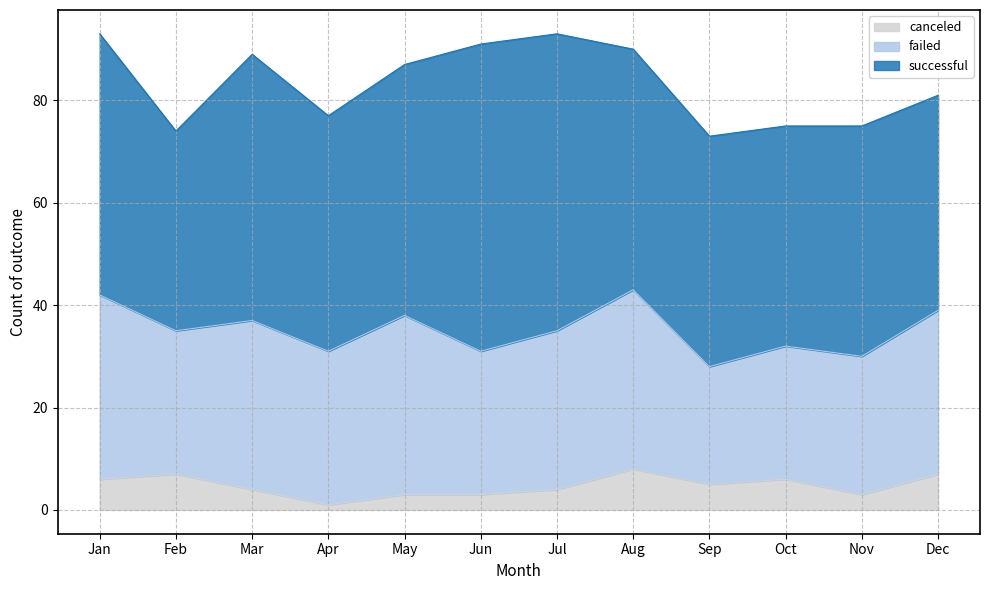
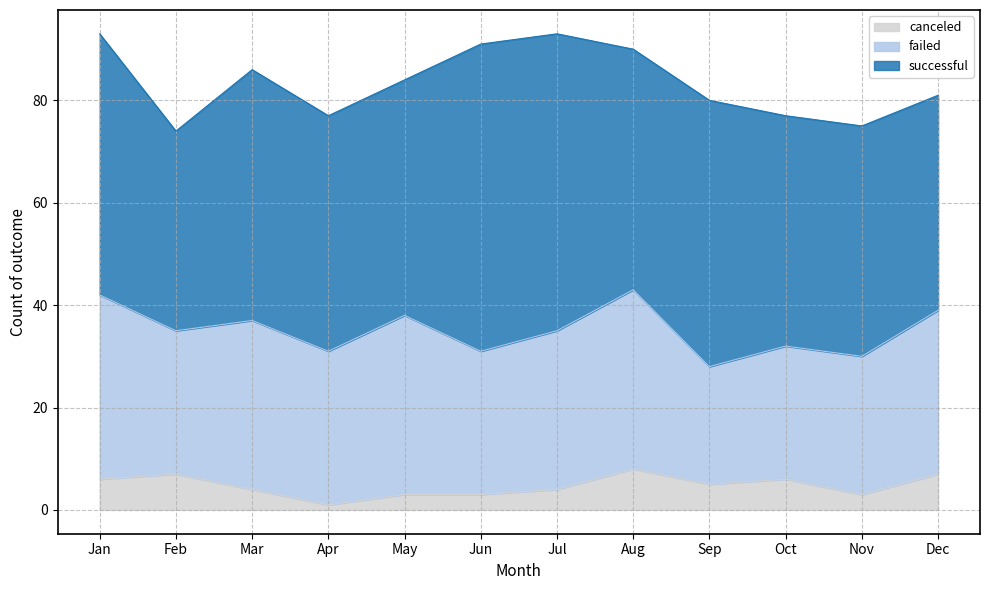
successful, Mar: 52 -> 49
successful, May: 49 -> 46
successful, Sep: 45 -> 52
successful, Oct: 43 -> 45
